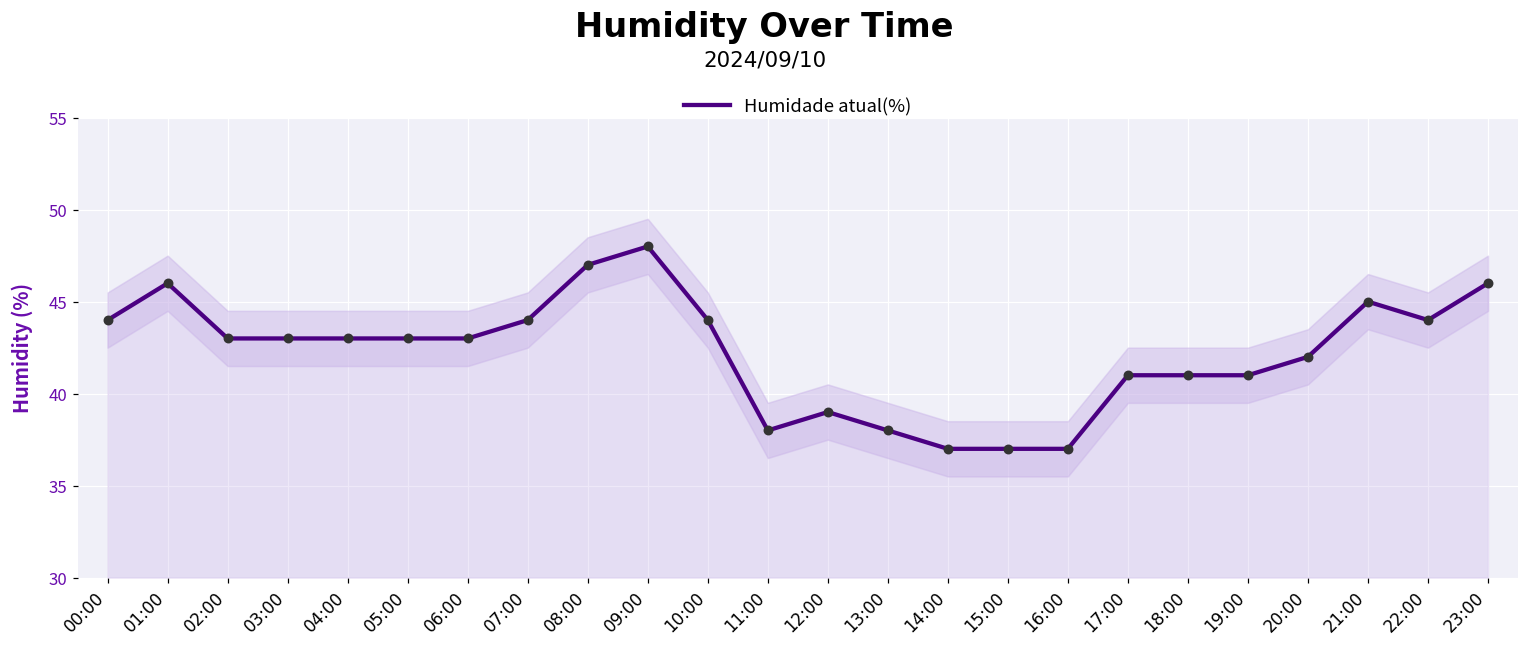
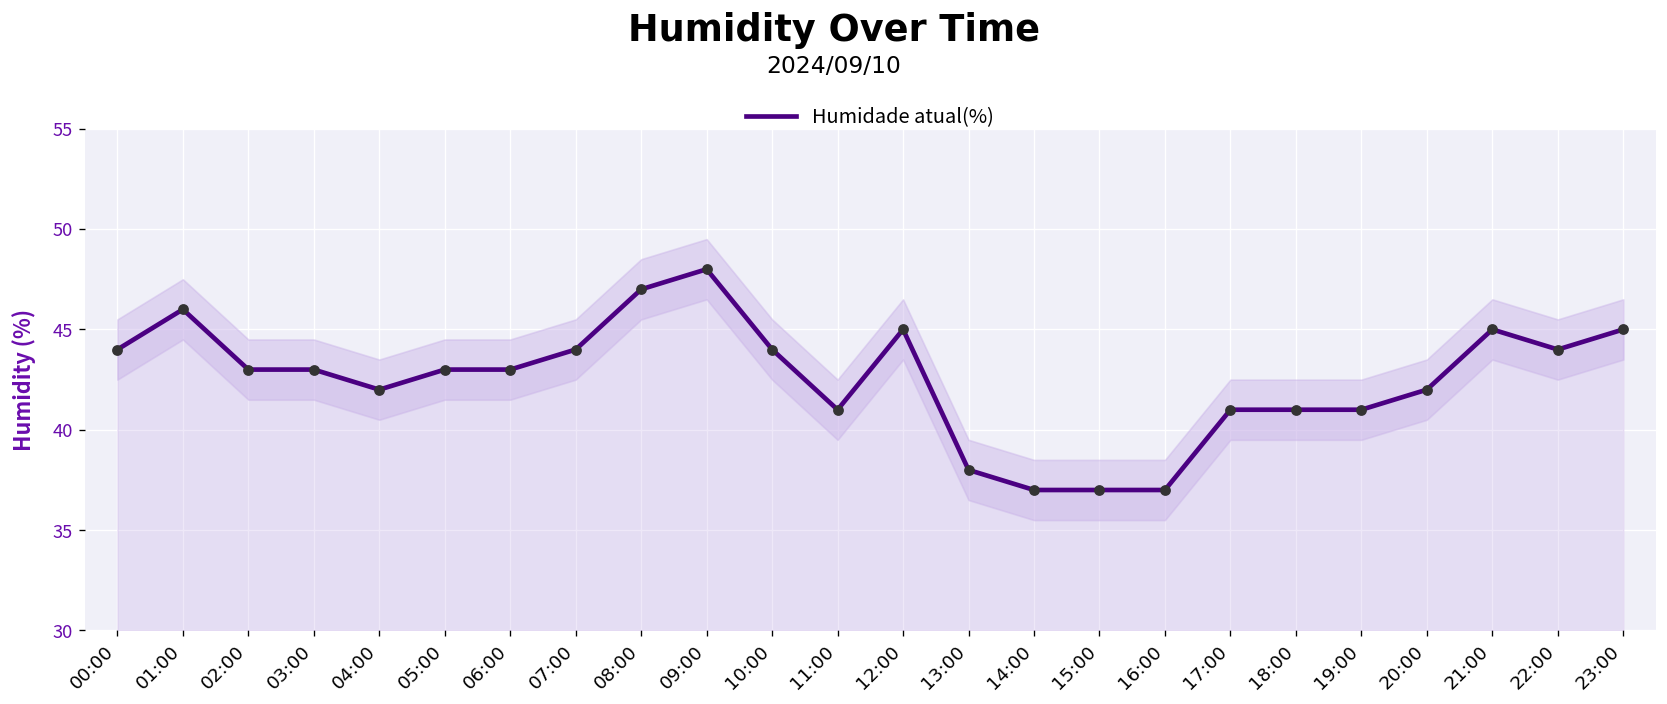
Humidade atual(%), 04:00: 43 -> 42
Humidade atual(%), 11:00: 38 -> 41
Humidade atual(%), 12:00: 39 -> 45
Humidade atual(%), 23:00: 46 -> 45
